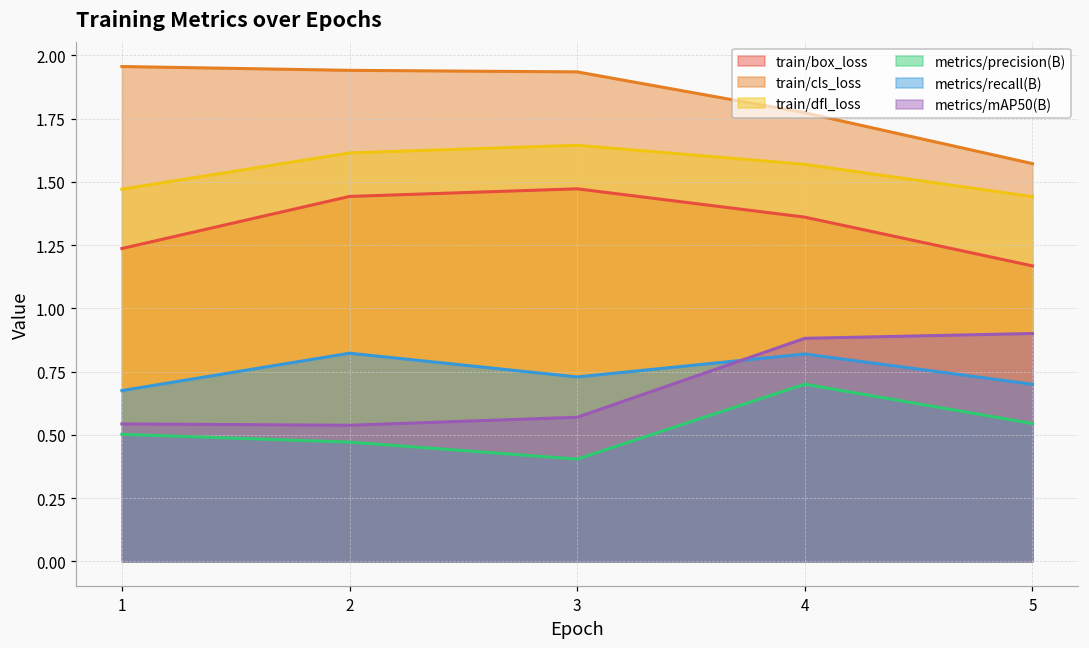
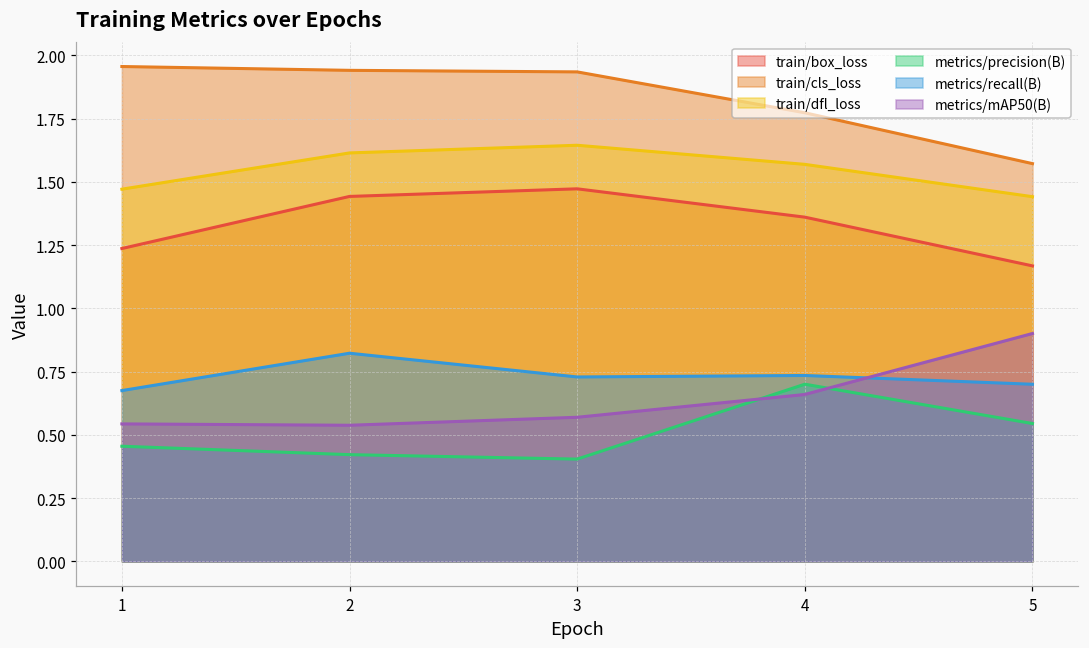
metrics/precision(B), 1: 0.50 -> 0.46
metrics/precision(B), 2: 0.47 -> 0.42
metrics/recall(B), 4: 0.82 -> 0.73
metrics/mAP50(B), 4: 0.88 -> 0.66
